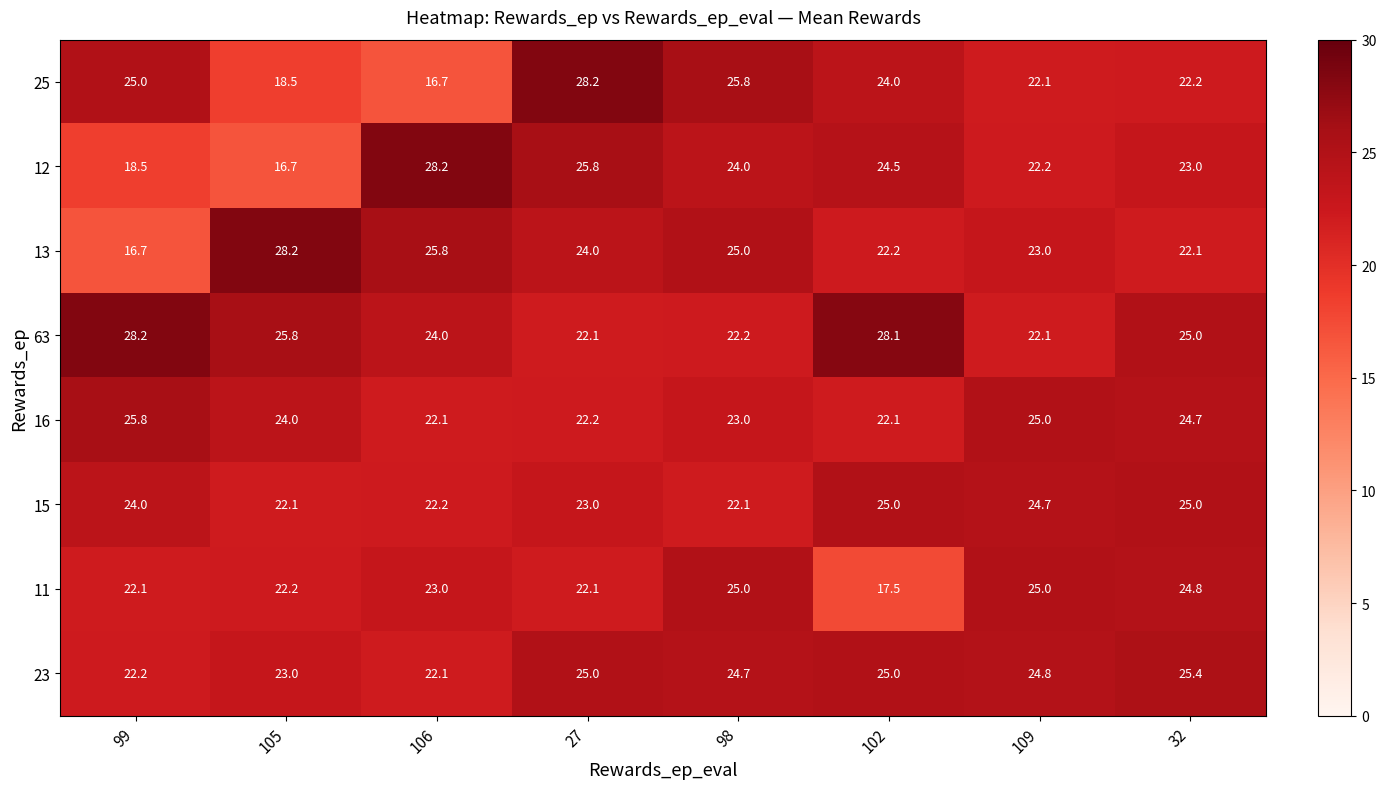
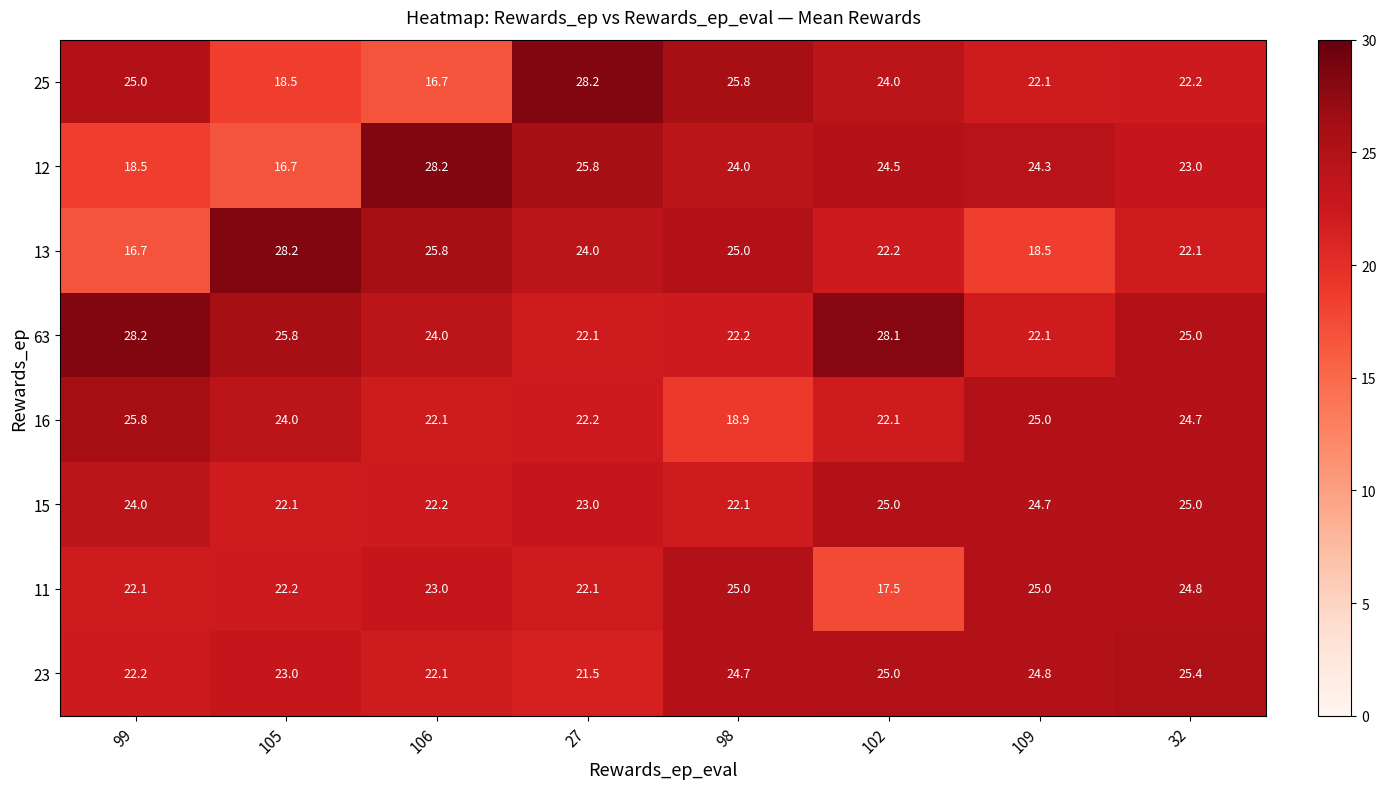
12, 109: 22.2 -> 24.3
13, 109: 23.0 -> 18.5
16, 98: 23.0 -> 18.9
23, 27: 25.0 -> 21.5
